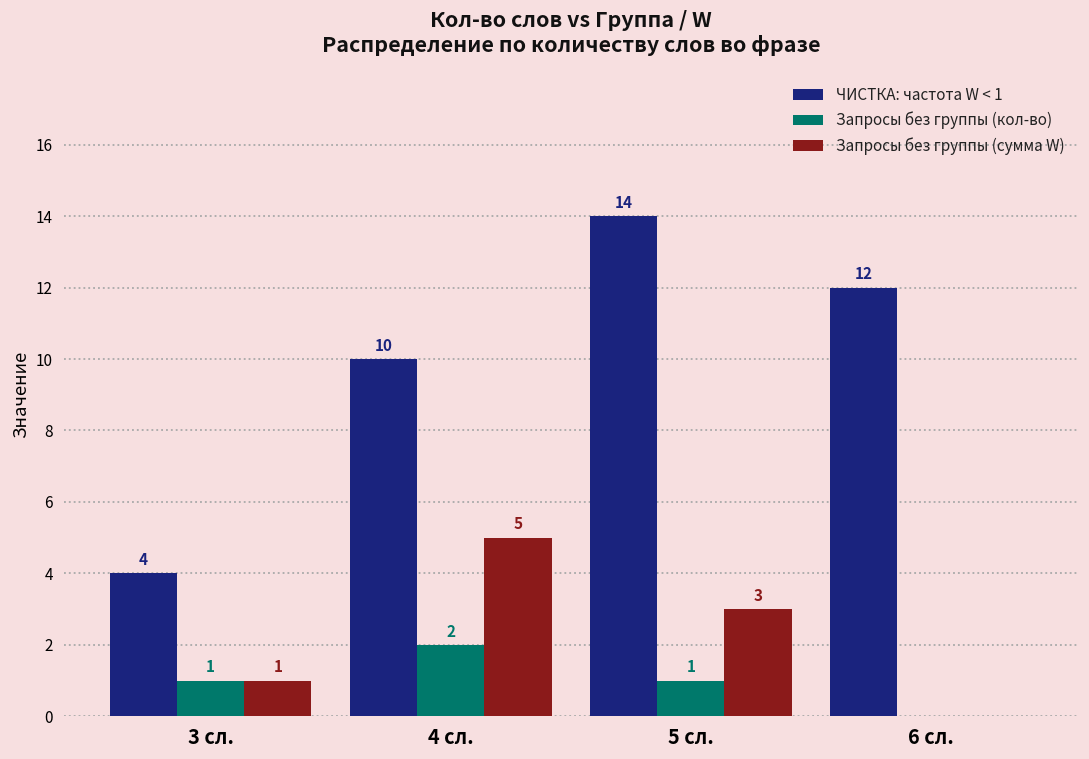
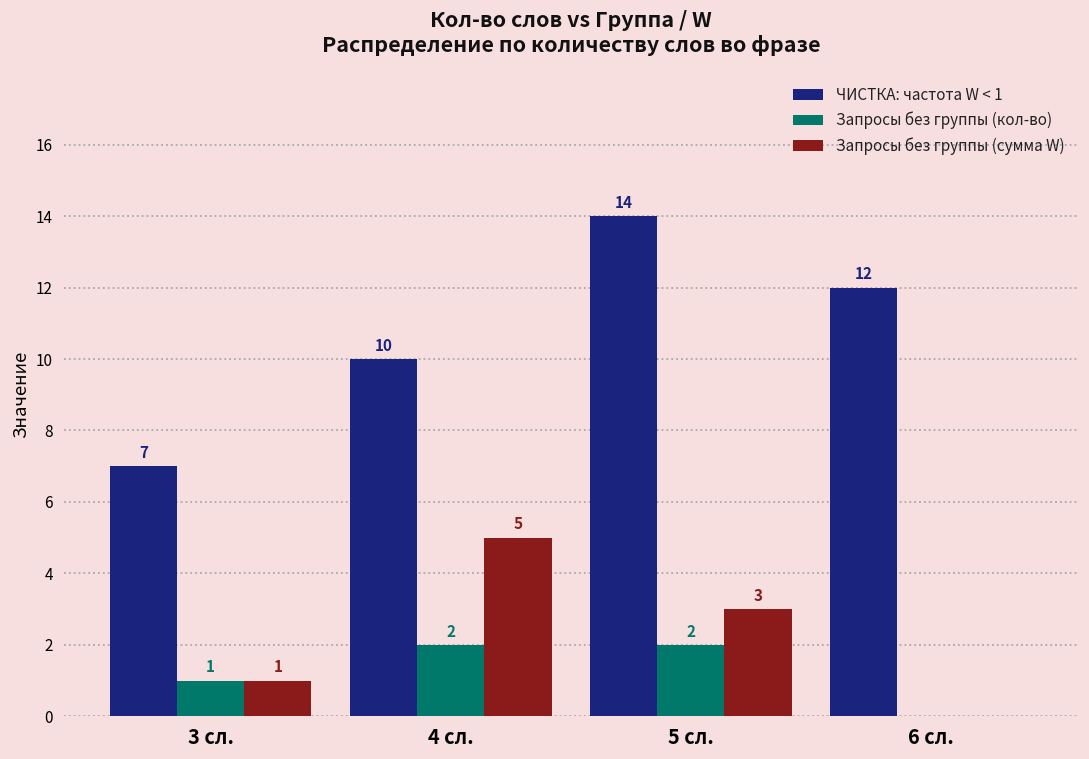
ЧИСТКА: частота W < 1, 3 сл.: 4 -> 7
Запросы без группы (кол-во), 5 сл.: 1 -> 2
